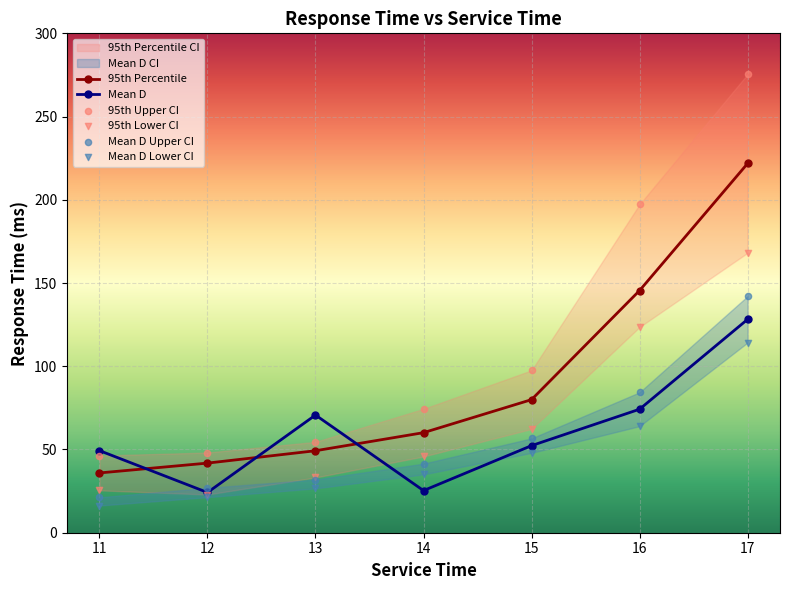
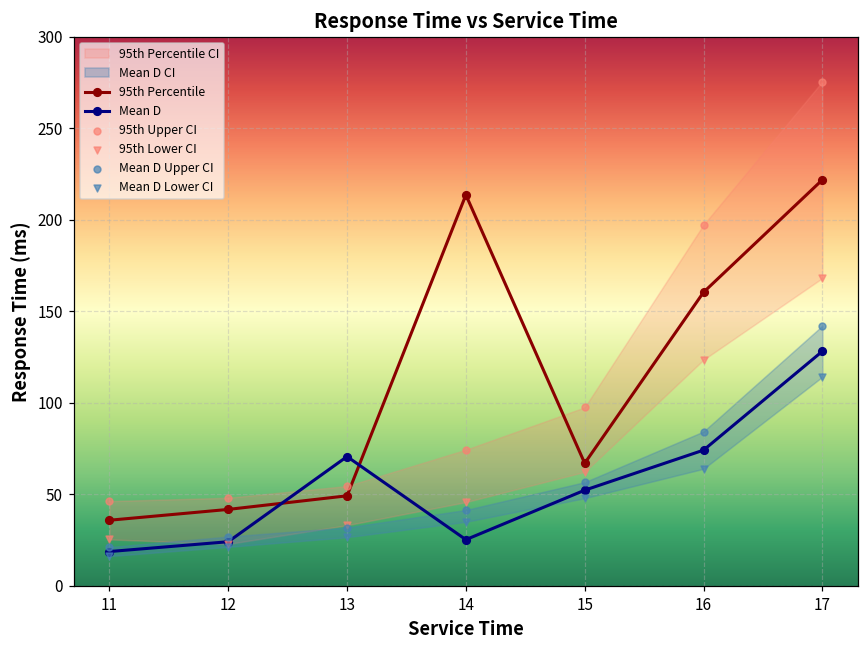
Mean D, 11: 49 -> 19
95th Percentile, 14: 60 -> 214
95th Percentile, 15: 80 -> 67
95th Percentile, 16: 145 -> 160
